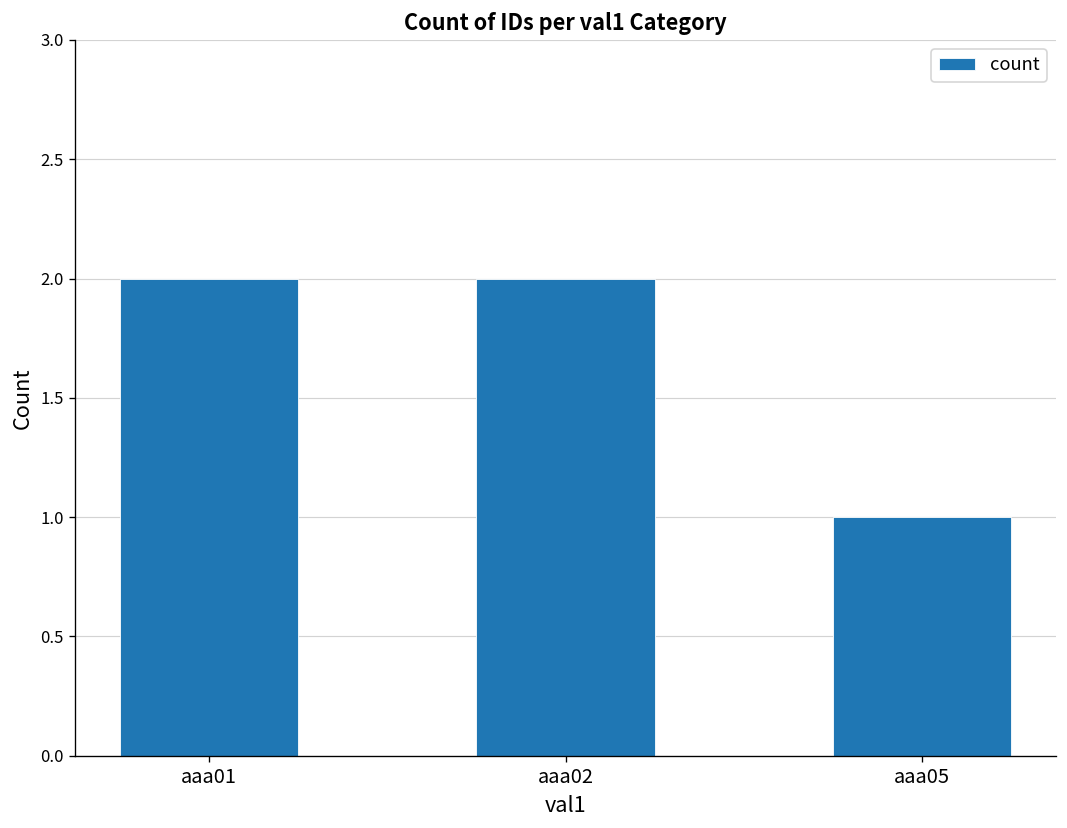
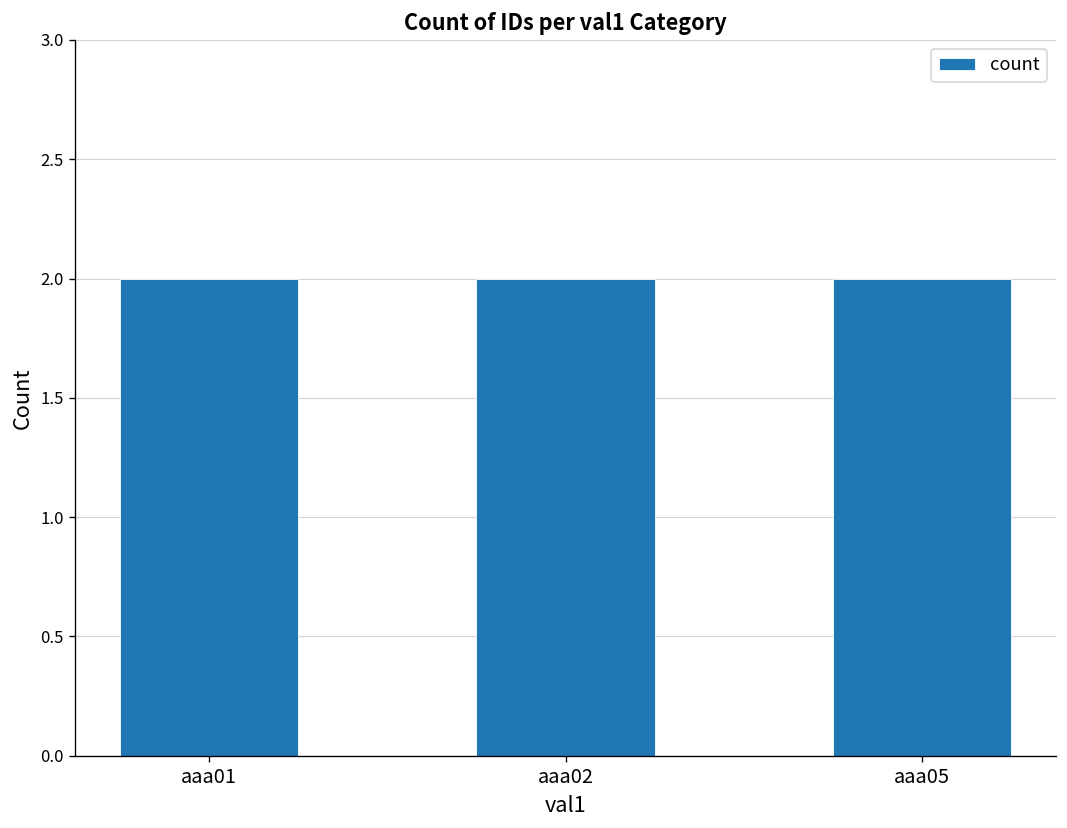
aaa05: 1 -> 2
